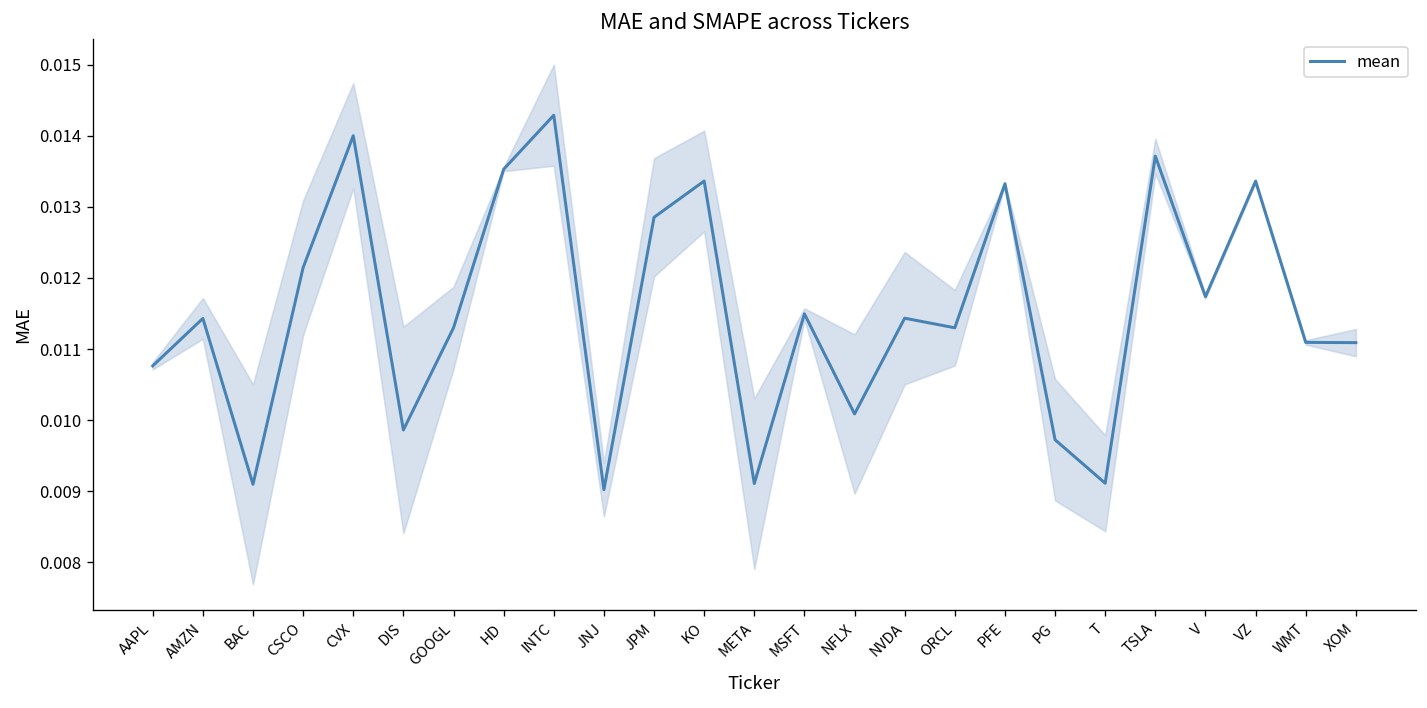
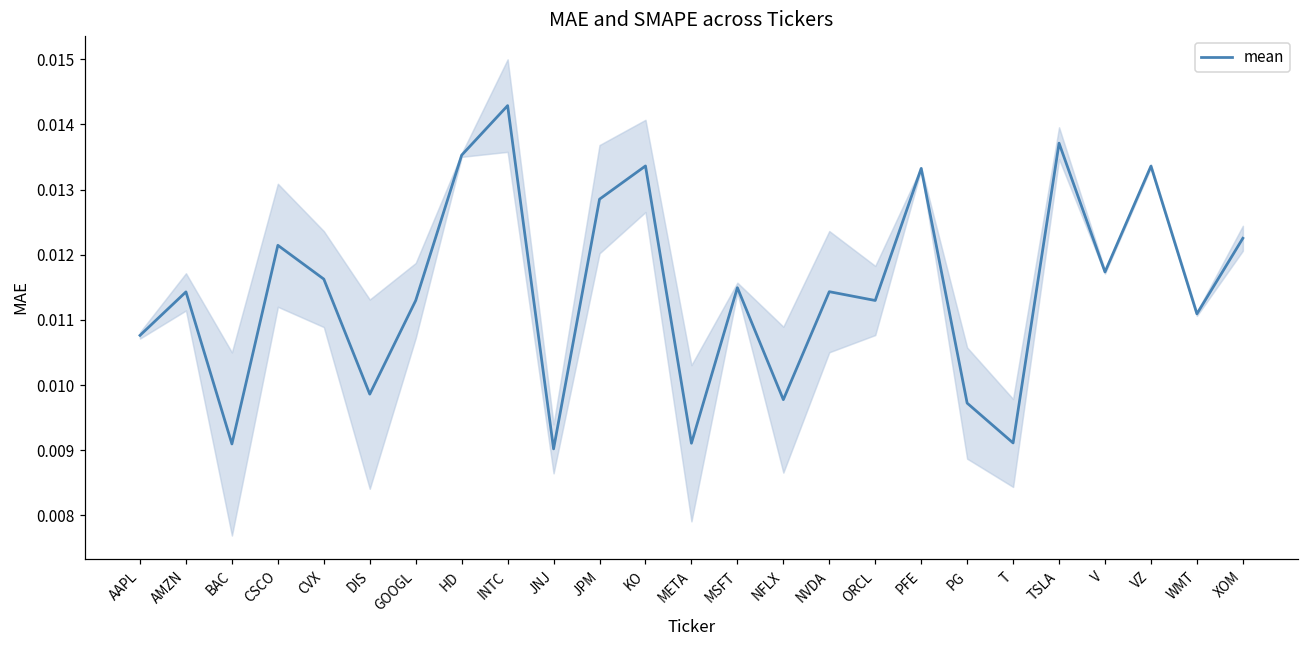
mean, CVX: 0.0140 -> 0.0116
mean, NFLX: 0.0101 -> 0.0098
mean, XOM: 0.0111 -> 0.0123
